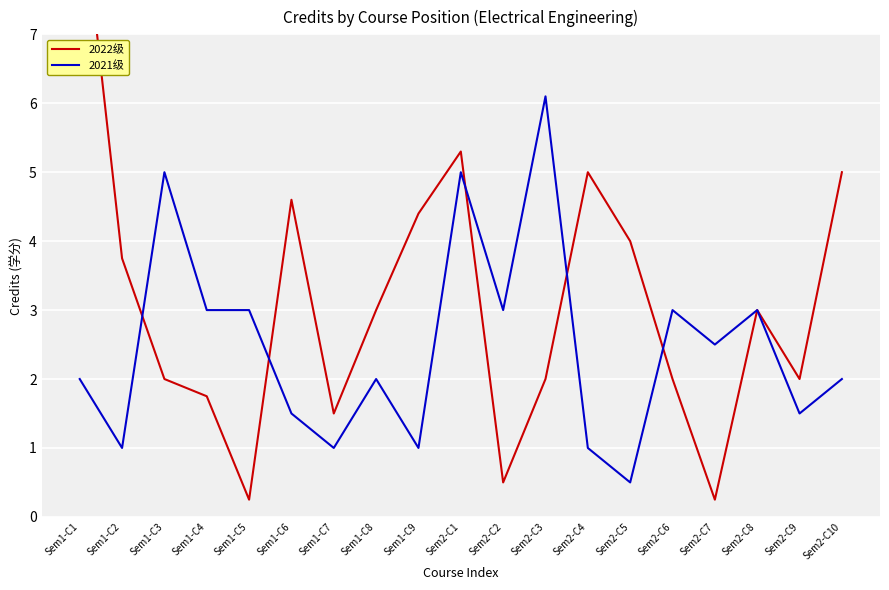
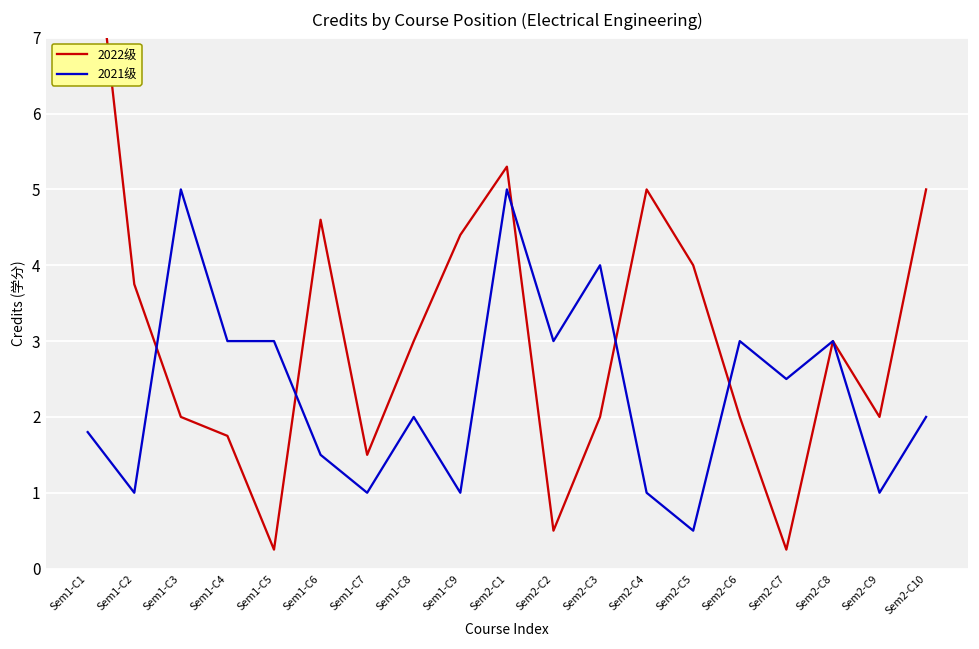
2021级, Sem1-C1: 2.0 -> 1.8
2021级, Sem2-C3: 6.1 -> 4.0
2021级, Sem2-C9: 1.5 -> 1.0
